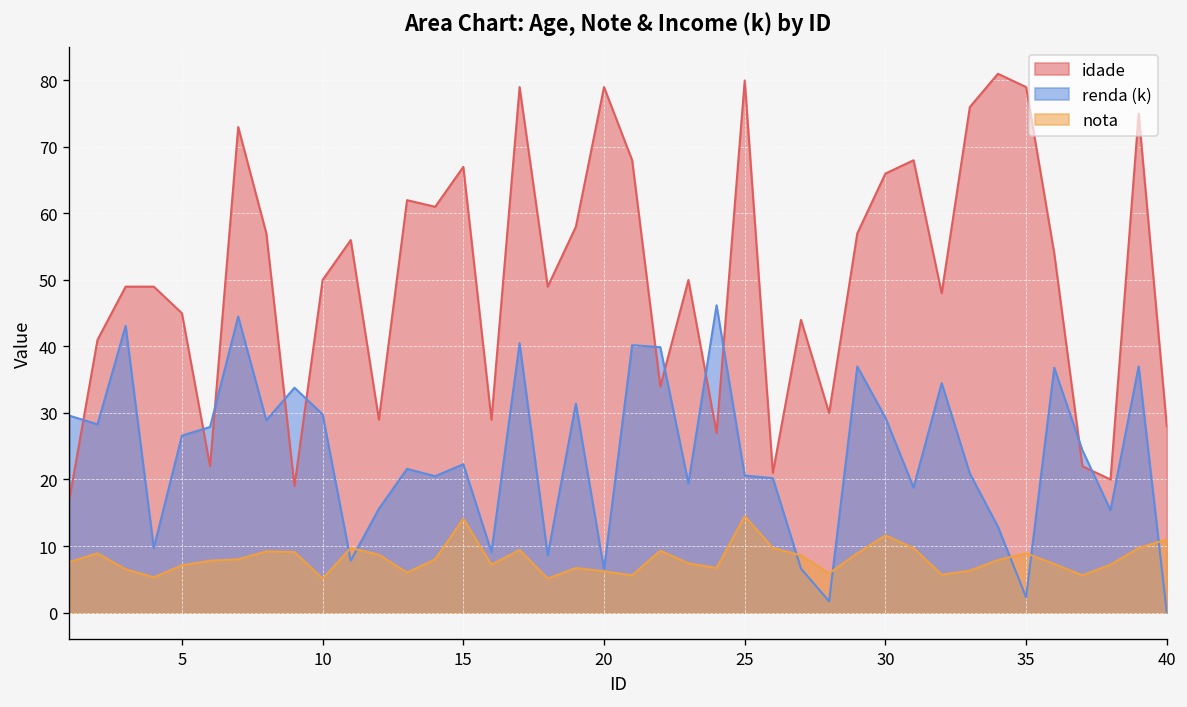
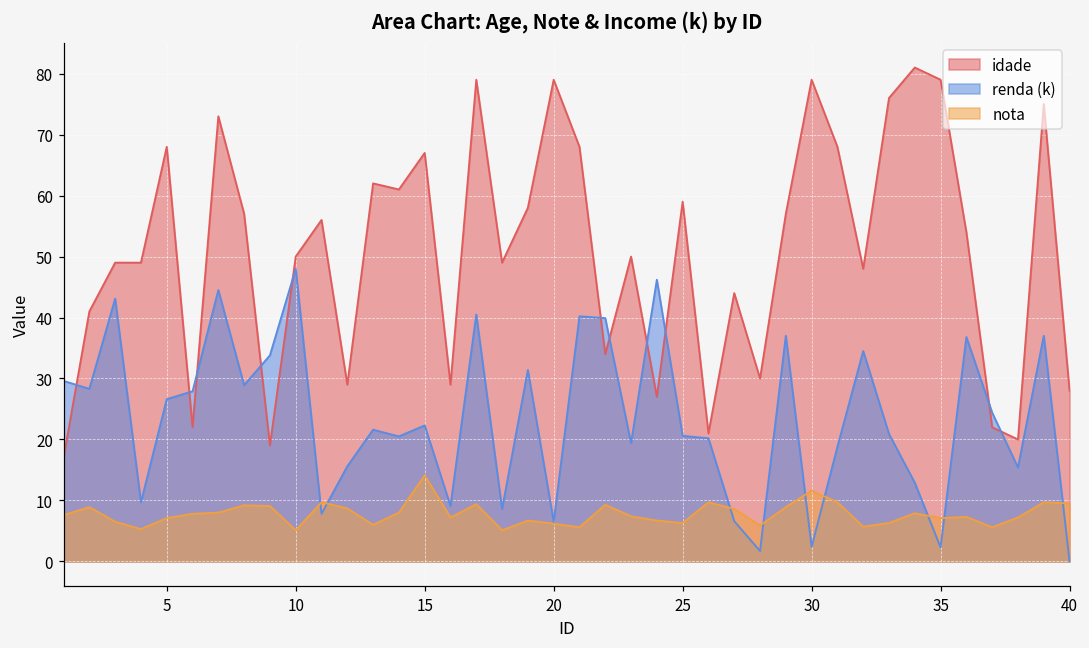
idade, 5: 45 -> 68
renda (k), 10: 30 -> 48
idade, 25: 80 -> 59
nota, 25: 15 -> 6
idade, 30: 66 -> 79
renda (k), 30: 29 -> 2
nota, 35: 9 -> 7
nota, 40: 11 -> 10
